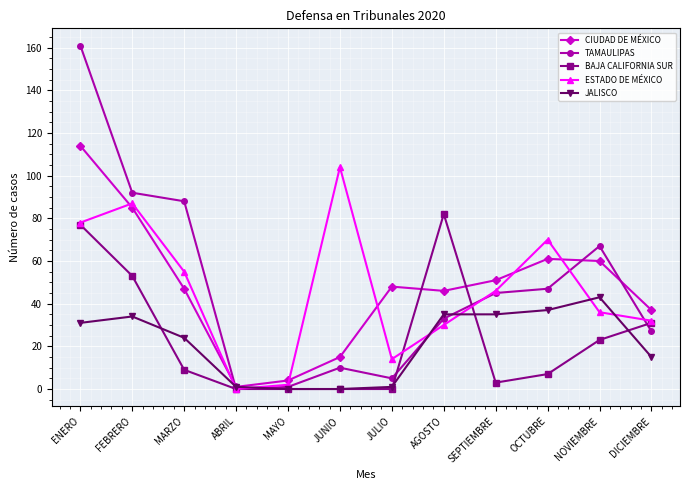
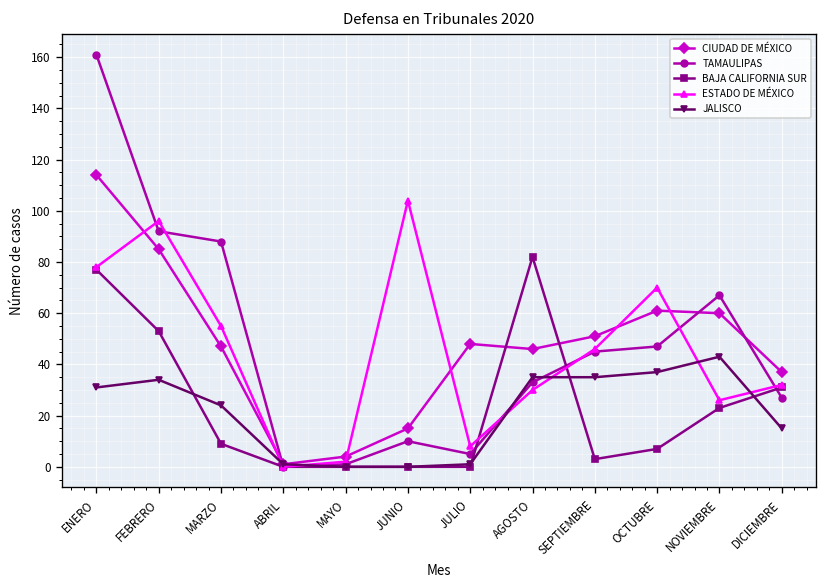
ESTADO DE MÉXICO, FEBRERO: 87 -> 96
ESTADO DE MÉXICO, JULIO: 14 -> 8
ESTADO DE MÉXICO, NOVIEMBRE: 36 -> 26
